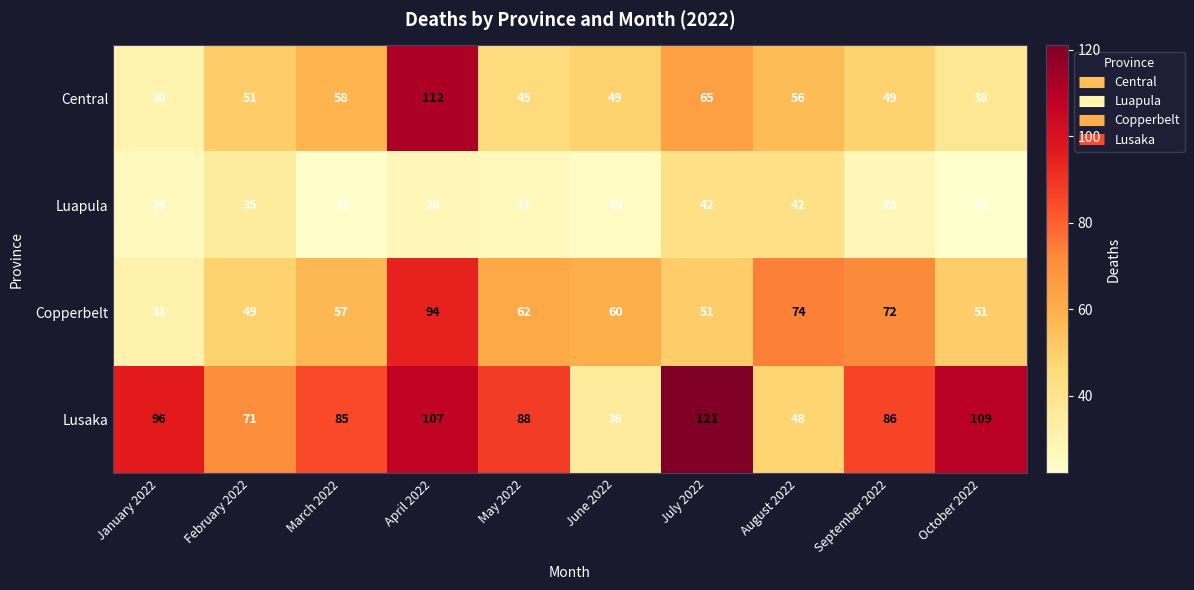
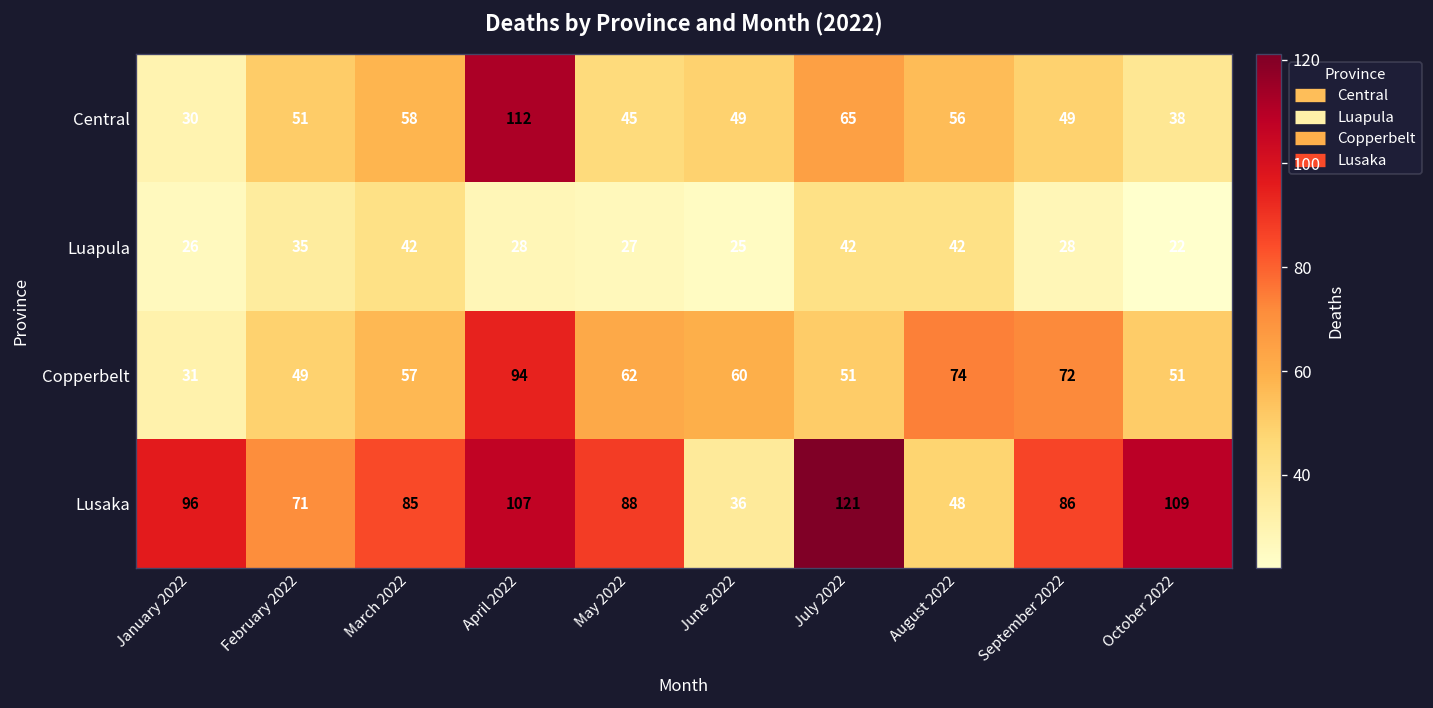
Luapula, March 2022: 23 -> 42
